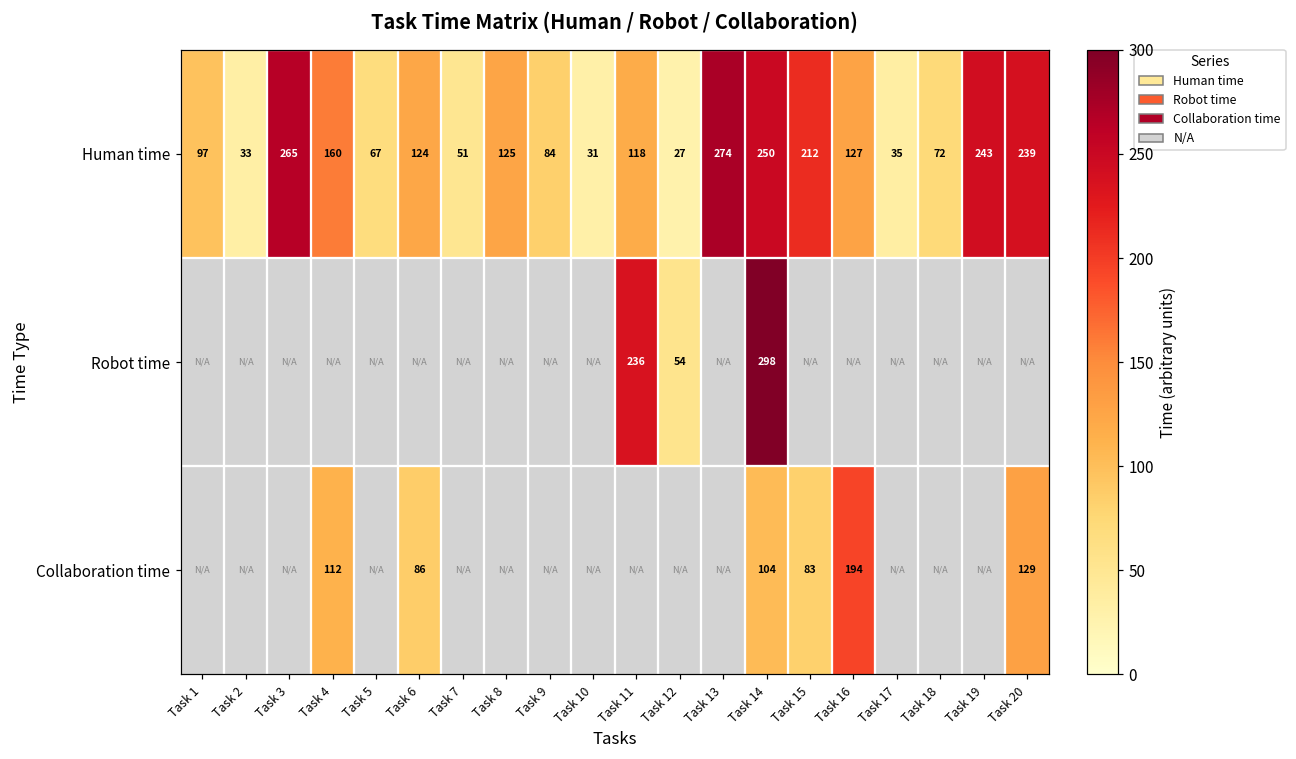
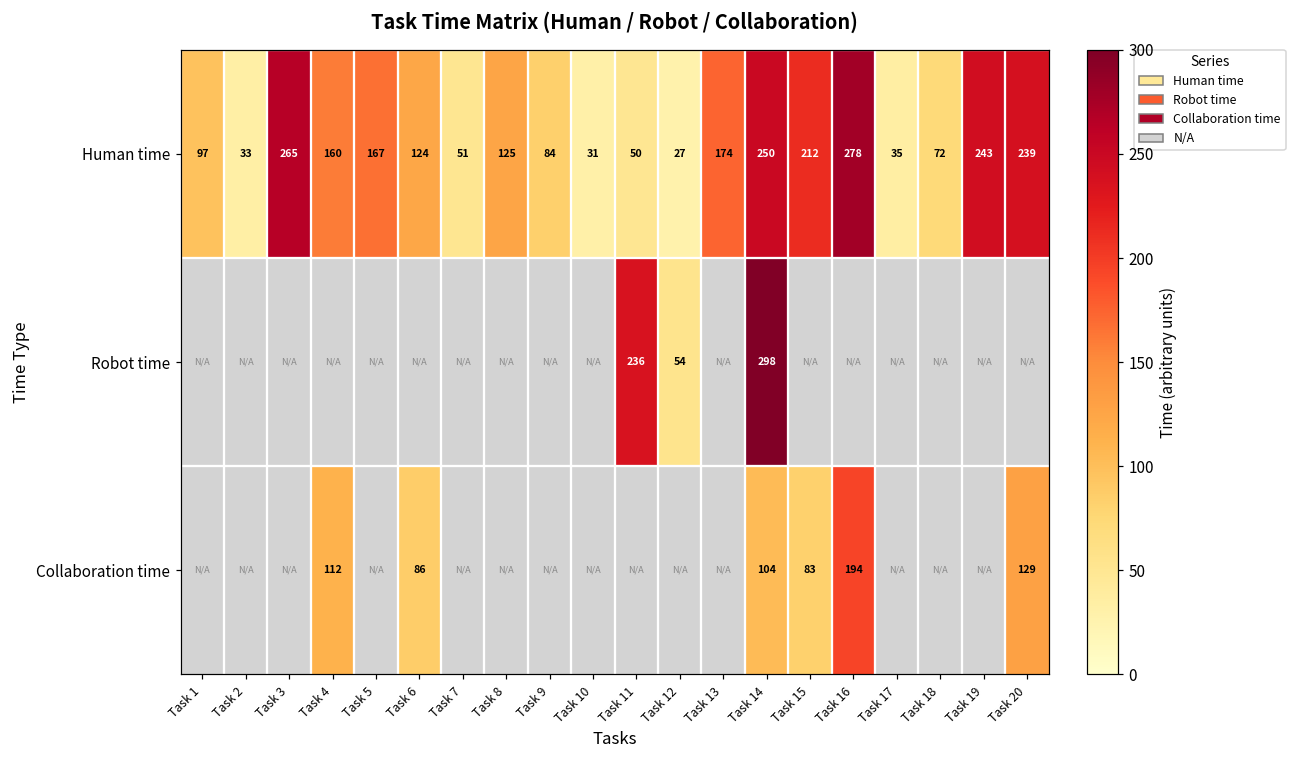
Human time, Task 5: 67 -> 167
Human time, Task 11: 118 -> 50
Human time, Task 13: 274 -> 174
Human time, Task 16: 127 -> 278
